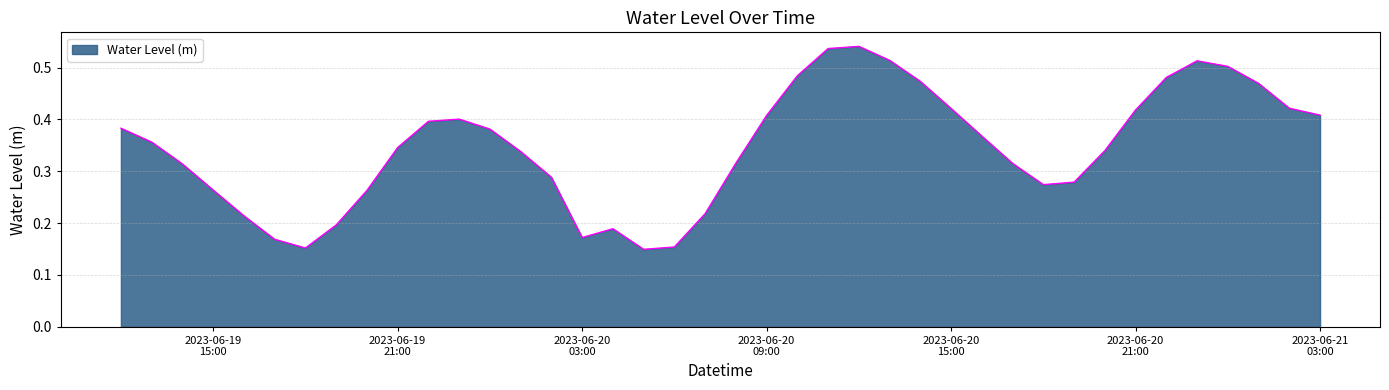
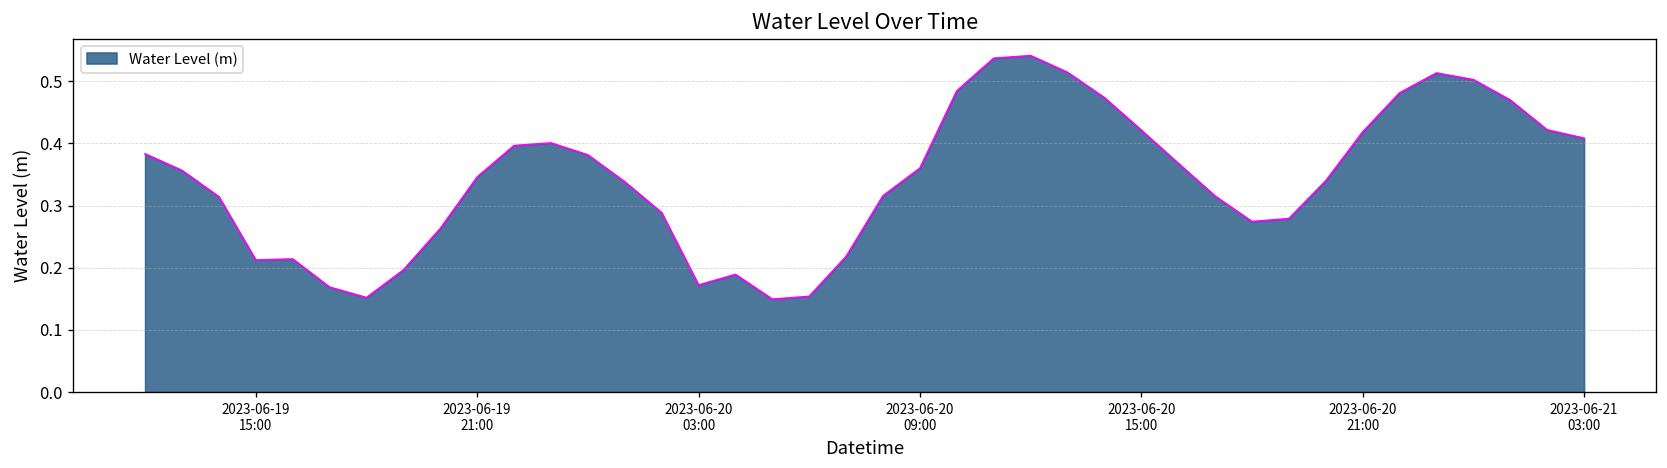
2023-06-19 15:00: 0.26 -> 0.21
2023-06-20 09:00: 0.41 -> 0.36
